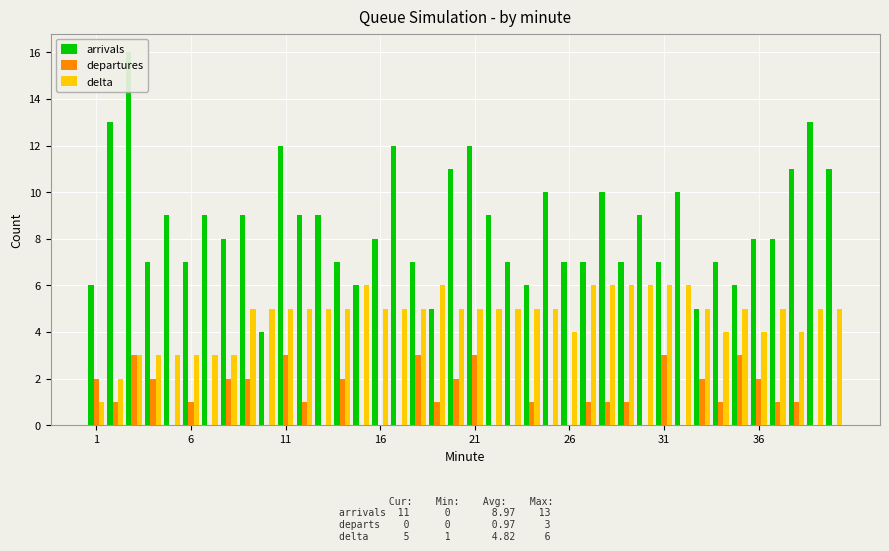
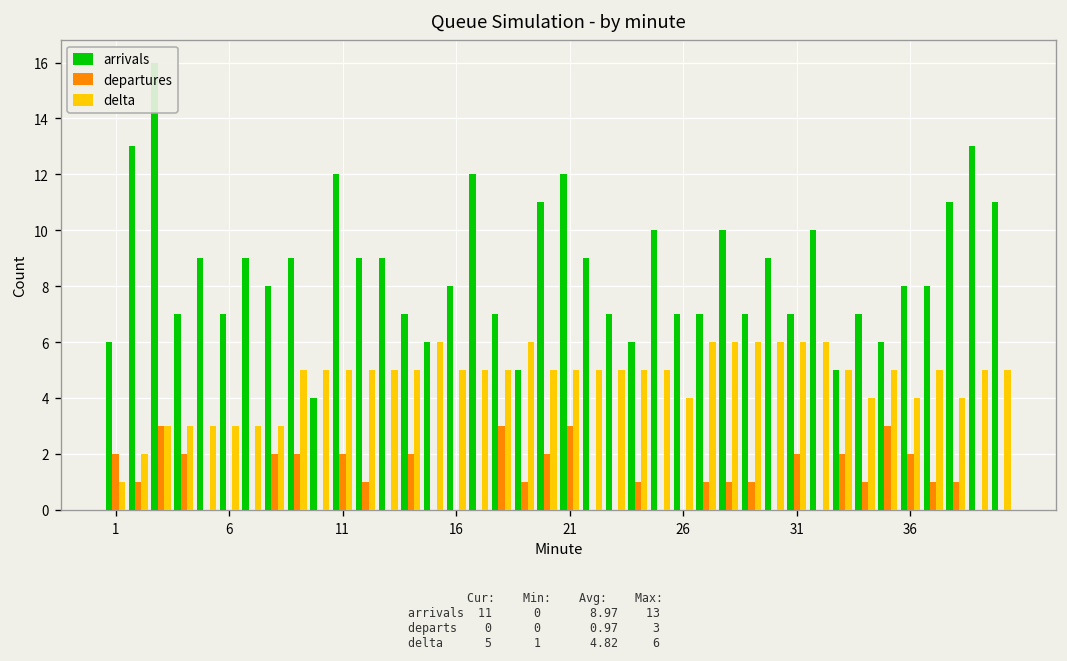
departures, 6: 1 -> 0
departures, 11: 3 -> 2
departures, 31: 3 -> 2
